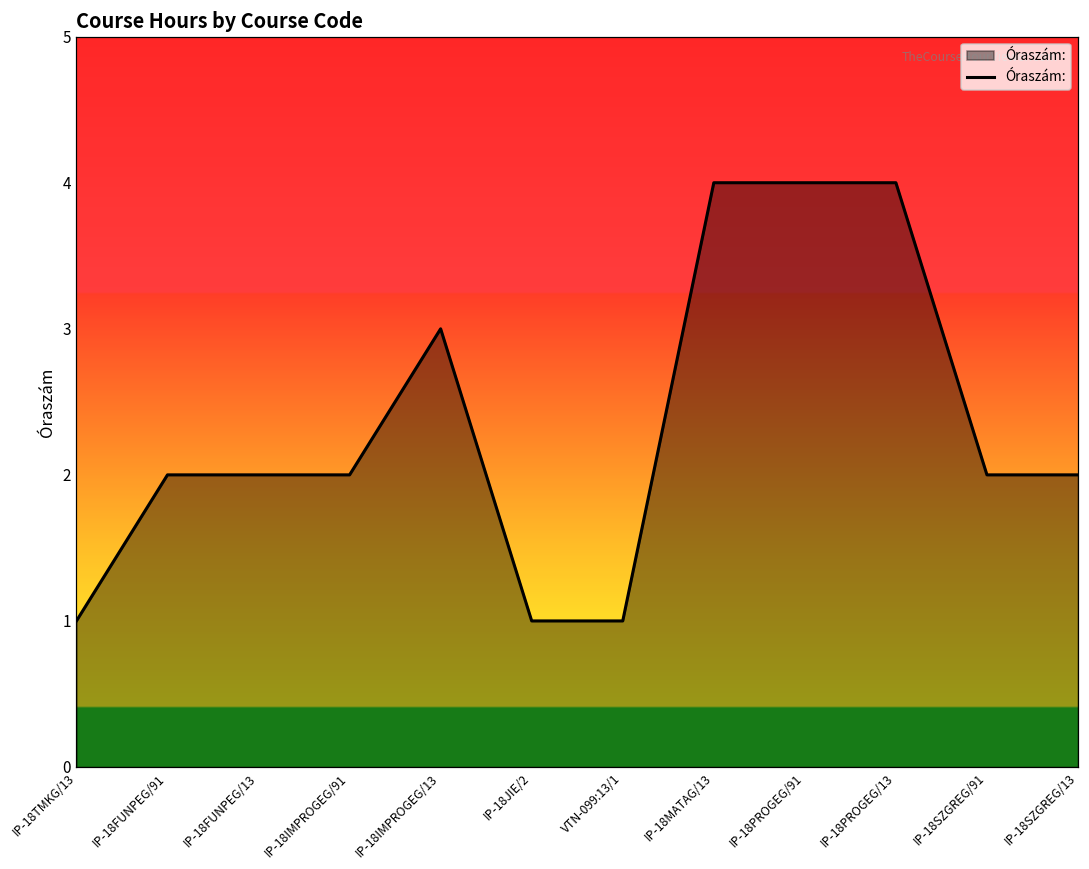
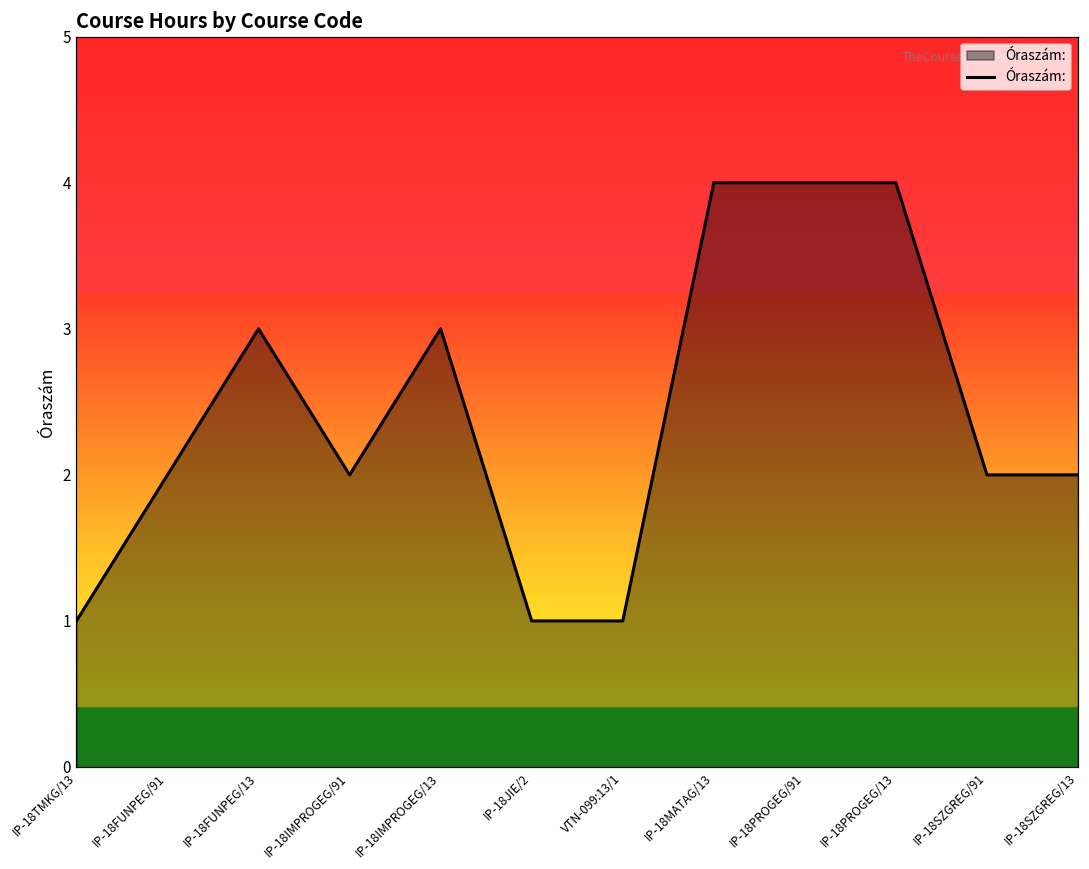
IP-18FUNPEG/13: 2 -> 3
